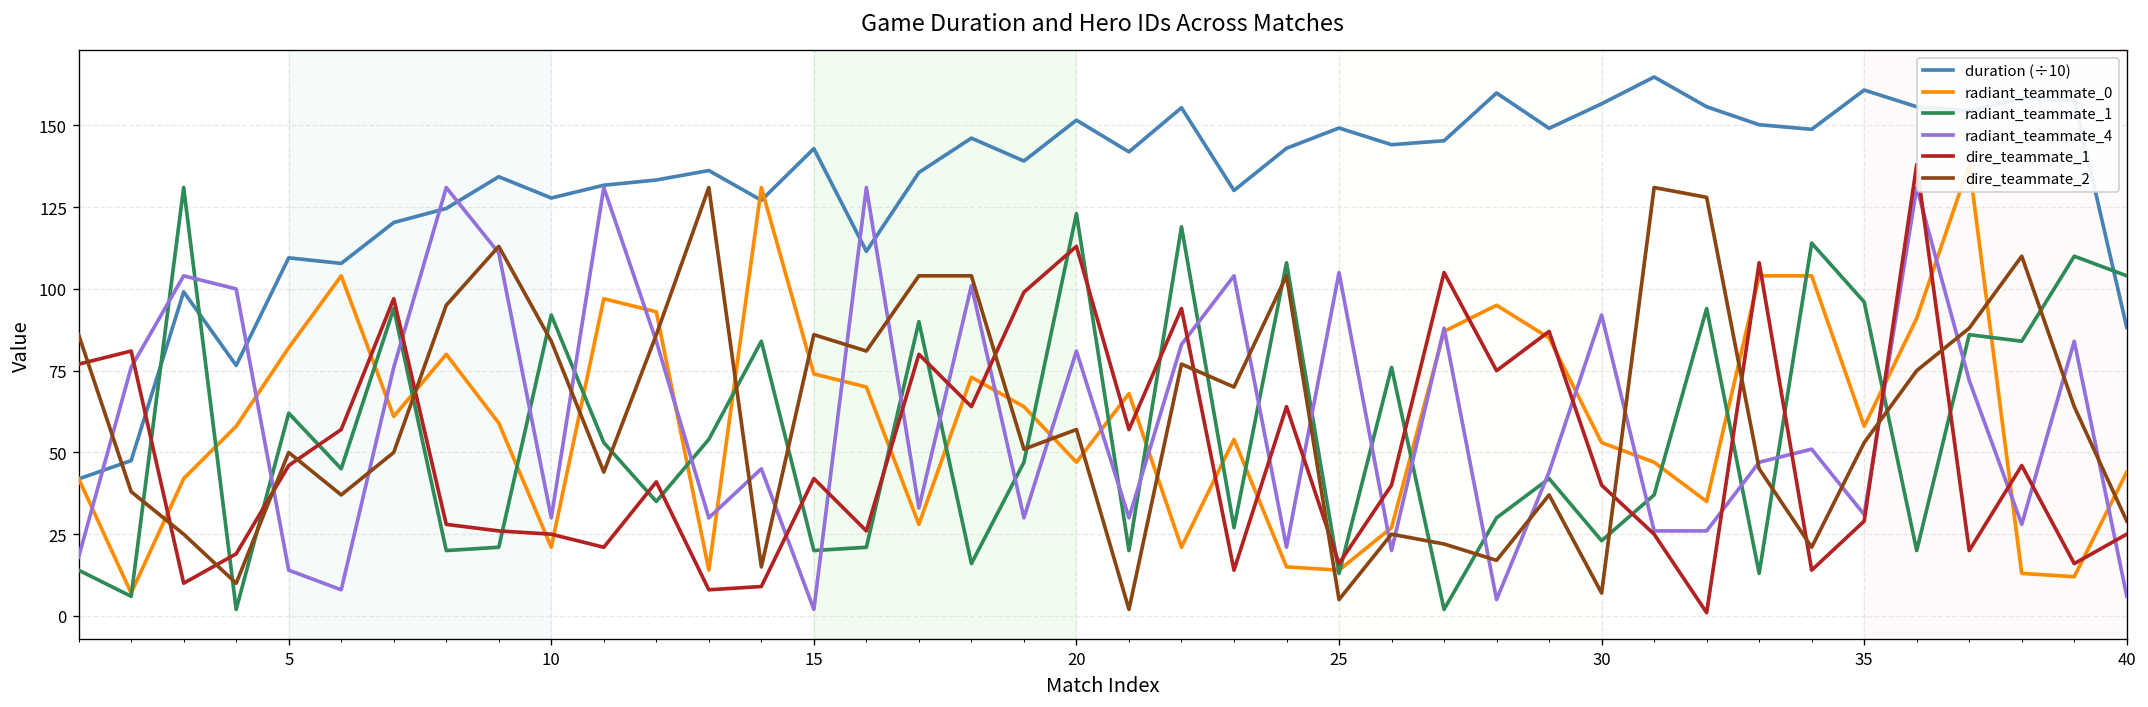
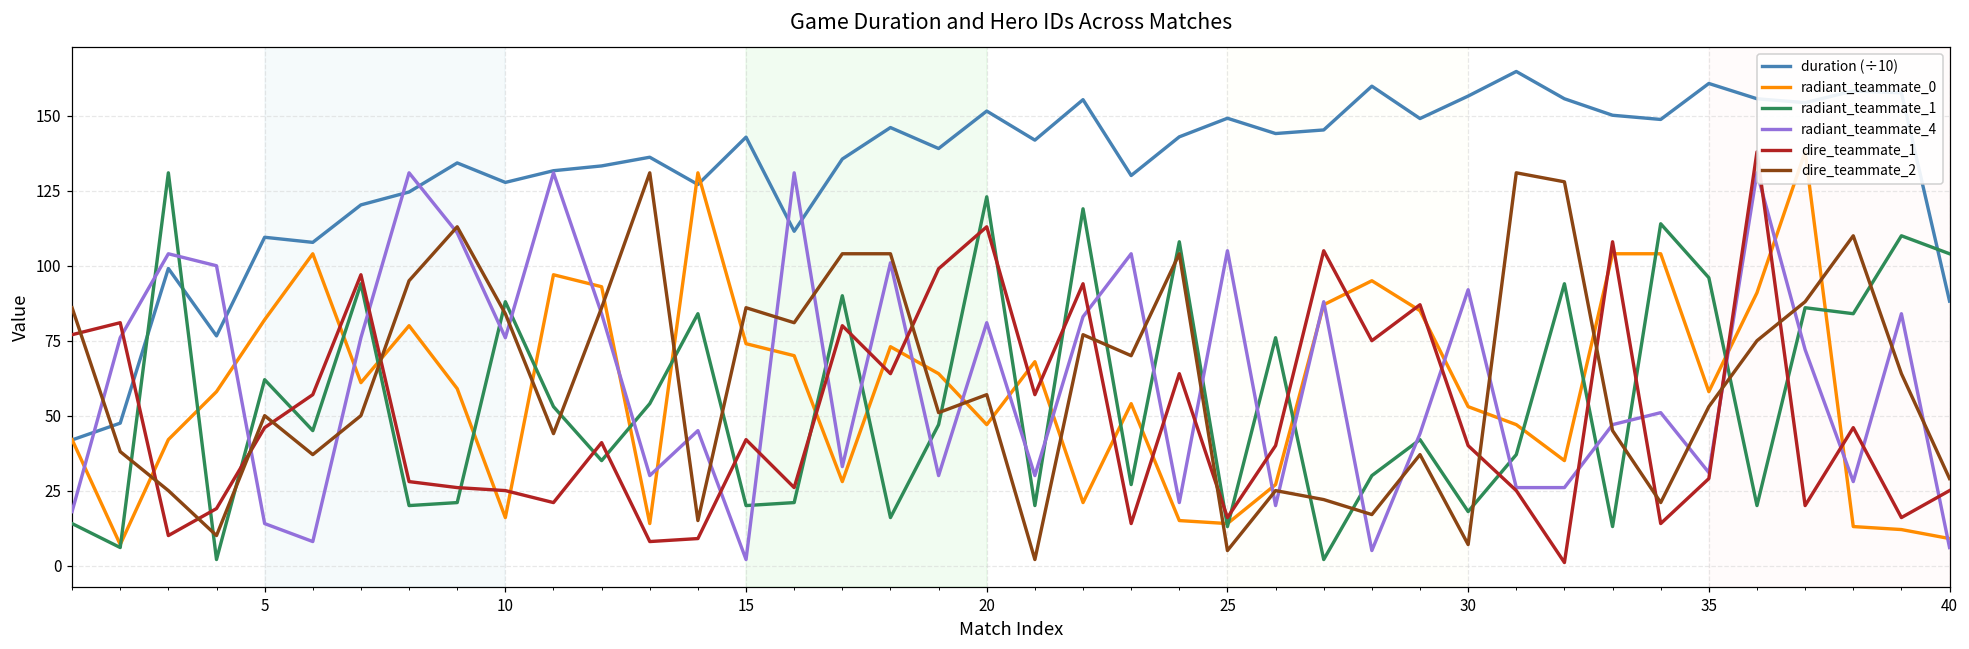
radiant_teammate_0, 10: 21 -> 16
radiant_teammate_1, 10: 92 -> 88
radiant_teammate_4, 10: 30 -> 76
radiant_teammate_1, 30: 23 -> 18
radiant_teammate_0, 40: 44 -> 9
